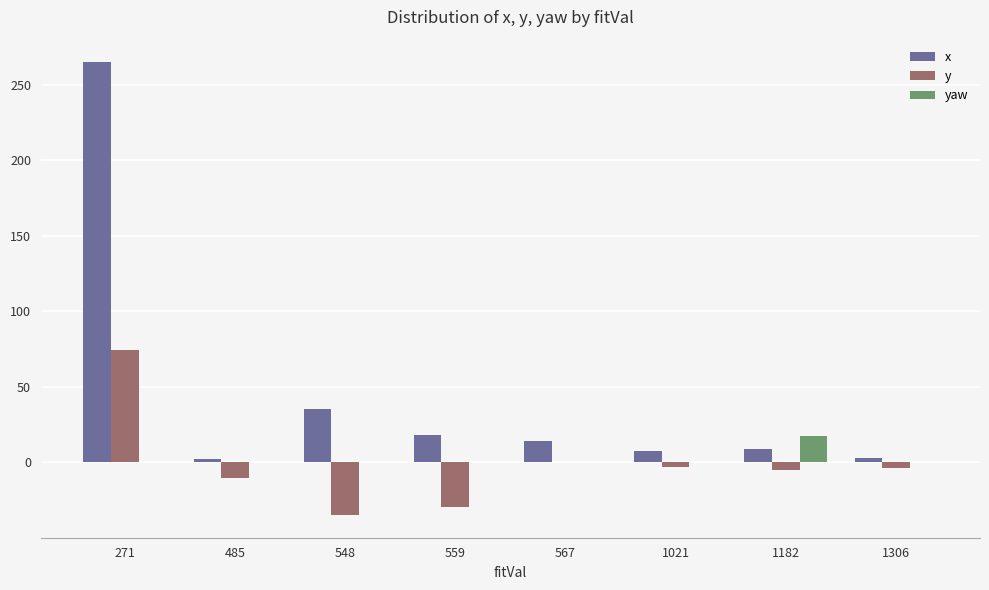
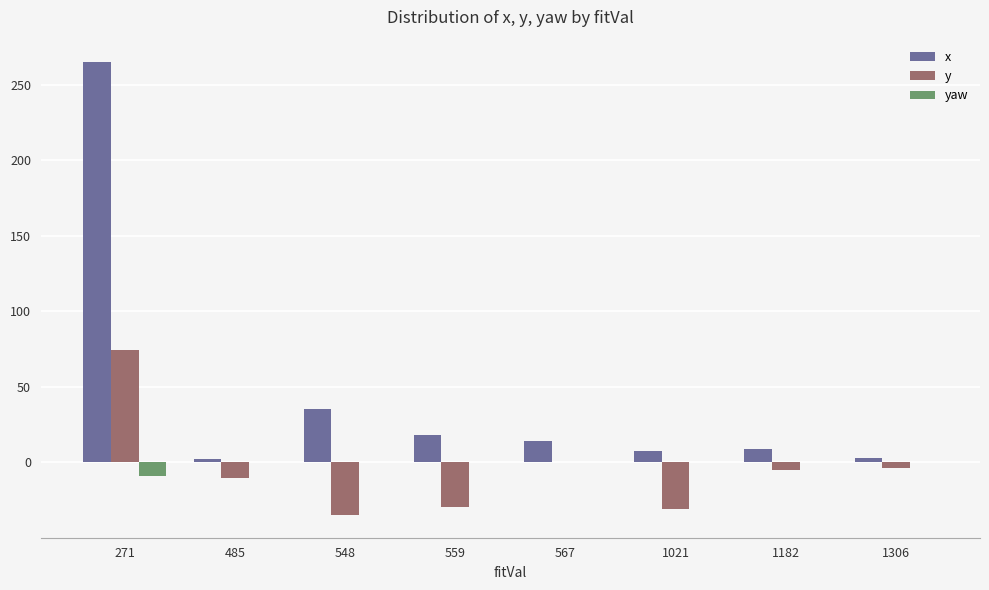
yaw, 271: 0 -> -9
y, 1021: -3 -> -31
yaw, 1182: 17 -> 0
